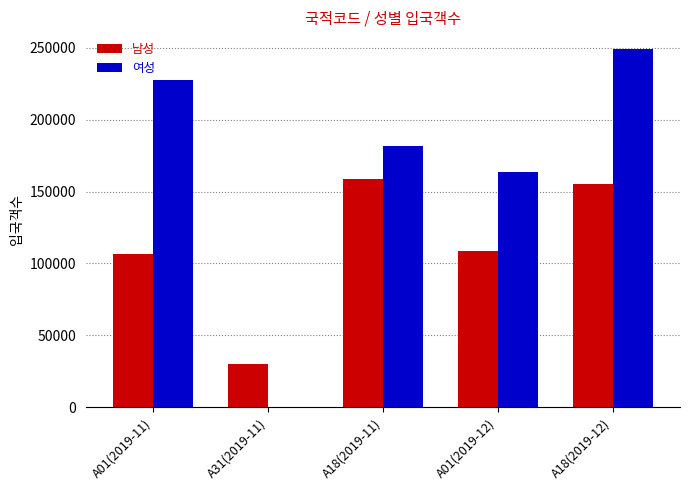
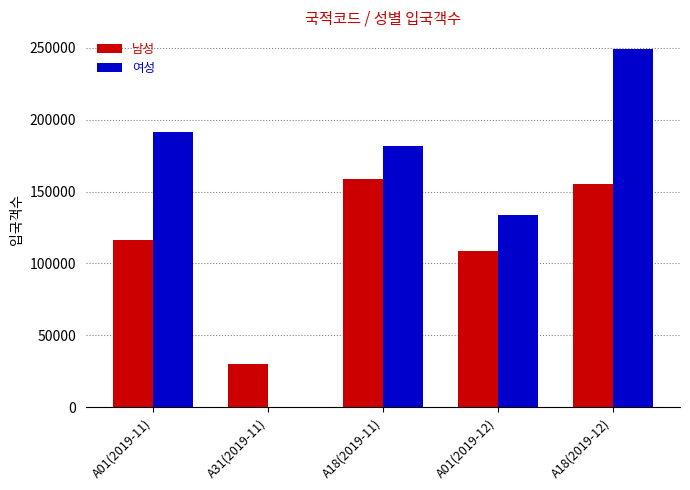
남성, A01(2019-11): 106000 -> 117000
여성, A01(2019-11): 228000 -> 191000
여성, A01(2019-12): 164000 -> 134000
